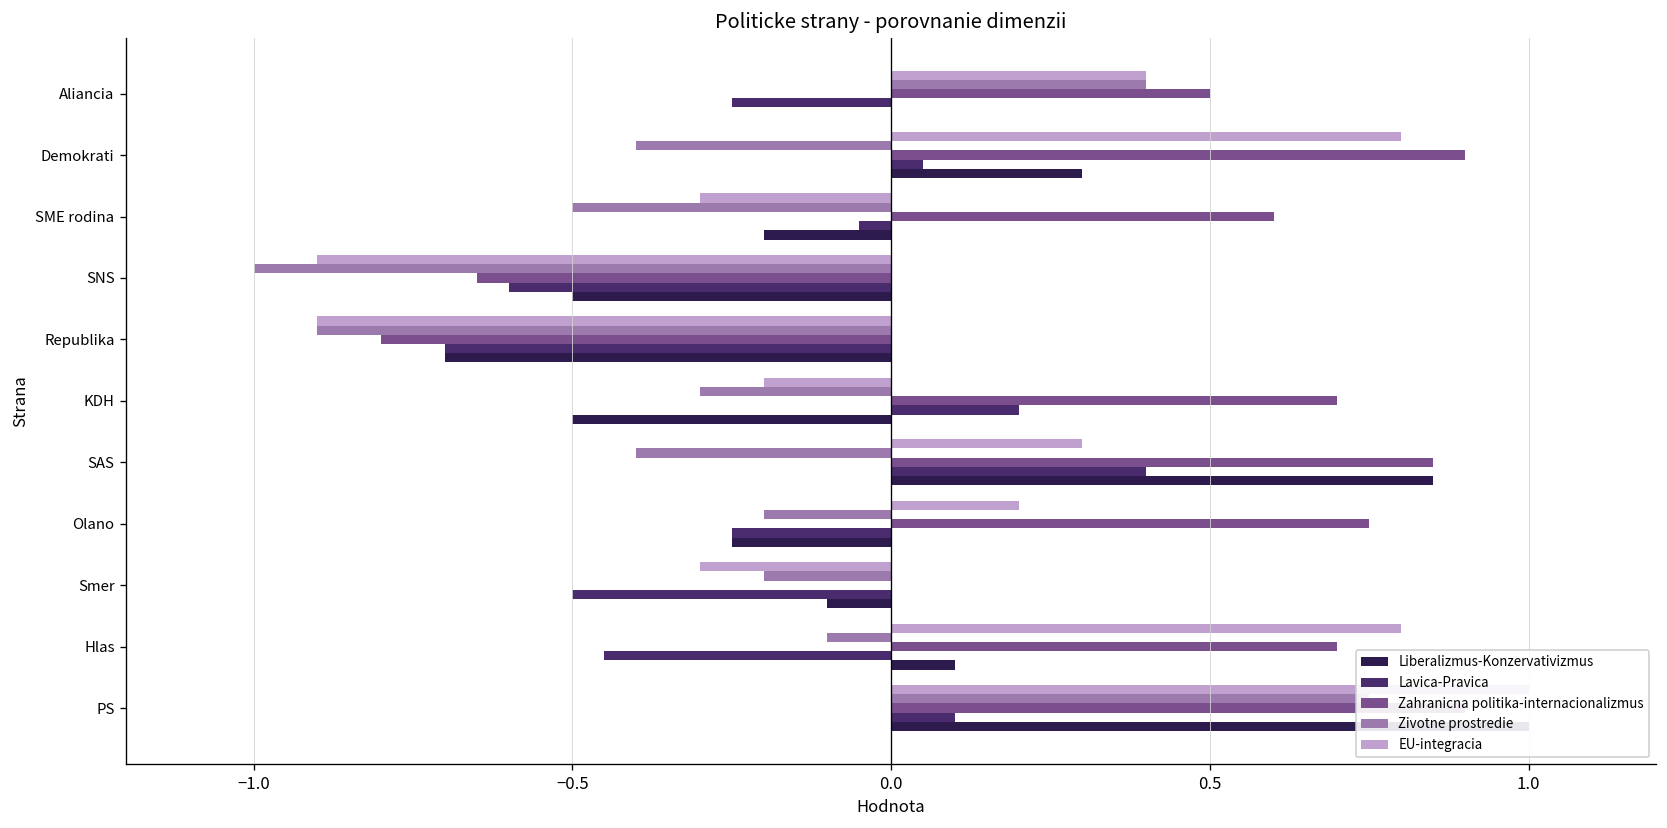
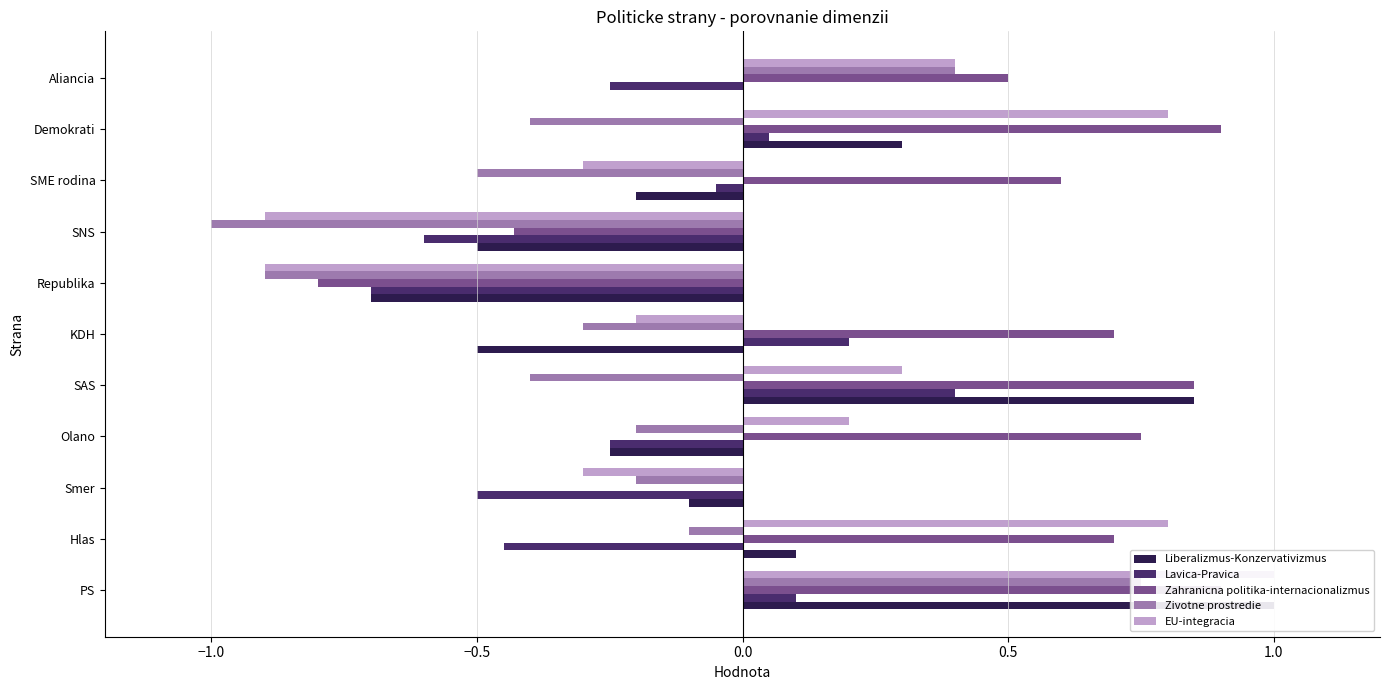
Zahranicna politika-internacionalizmus, SNS: -0.65 -> -0.43
